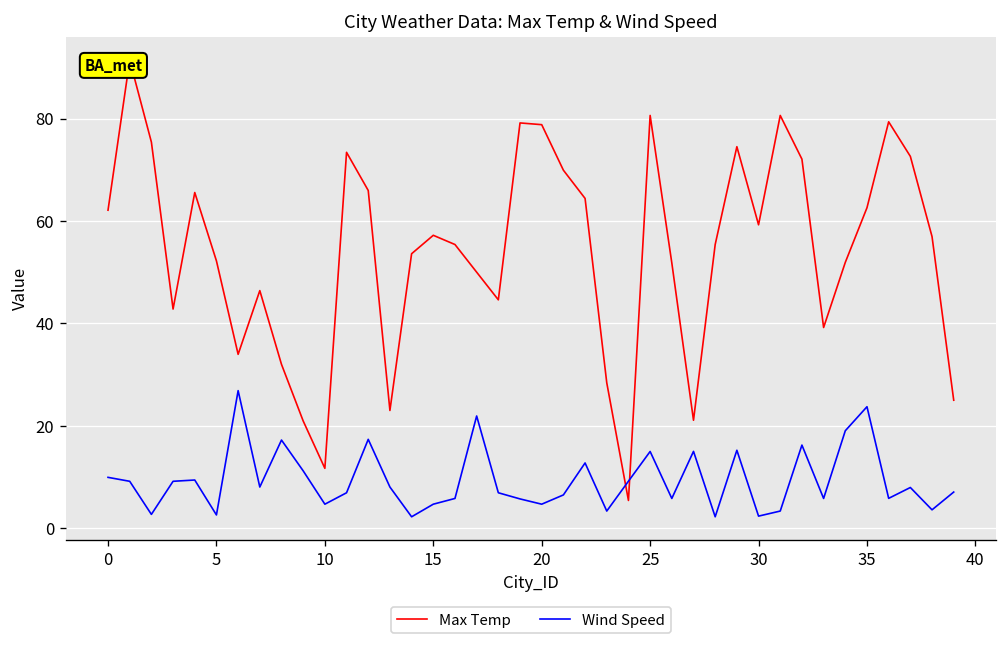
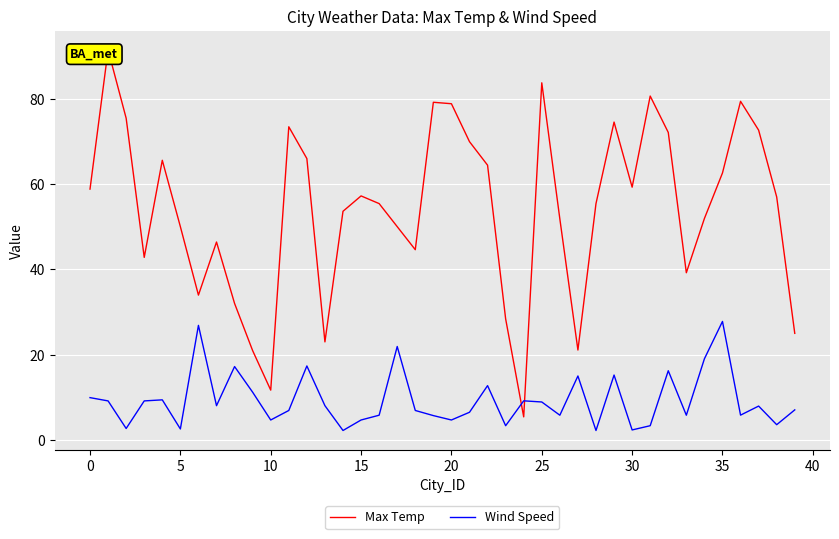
Max Temp, 0: 62 -> 59
Max Temp, 5: 52 -> 50
Max Temp, 25: 81 -> 84
Wind Speed, 25: 15 -> 9
Wind Speed, 35: 24 -> 28
